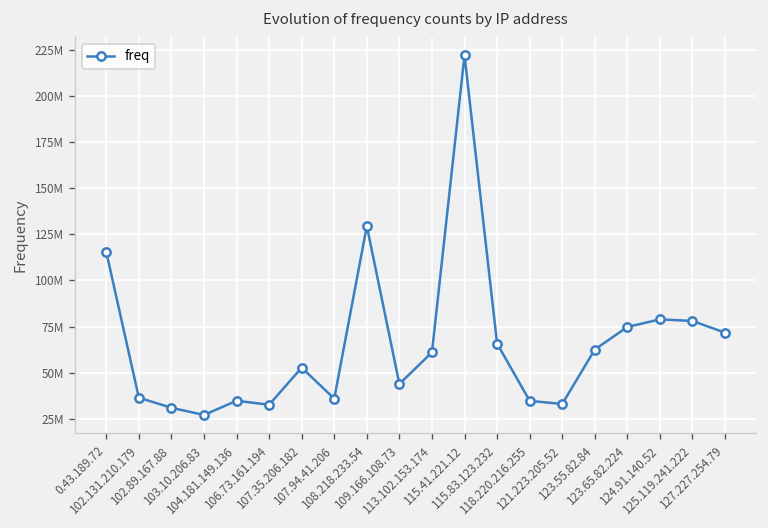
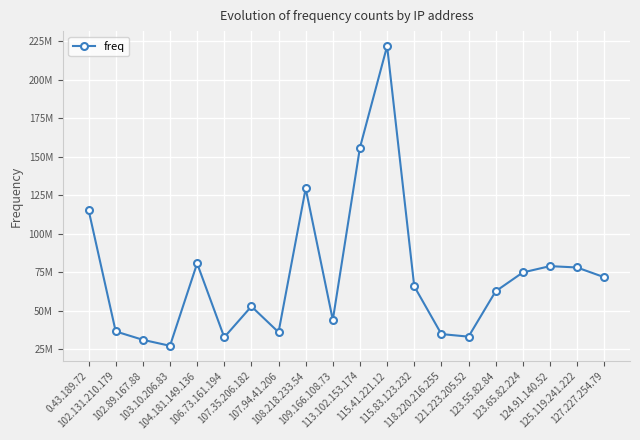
104.181.149.136: 35000000 -> 81000000
113.102.153.174: 61000000 -> 156000000
